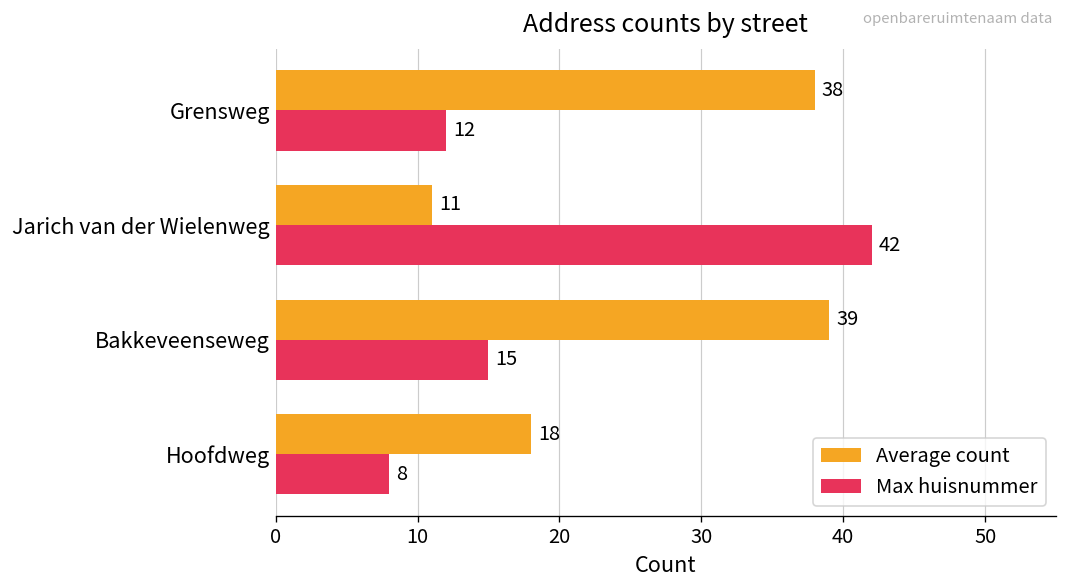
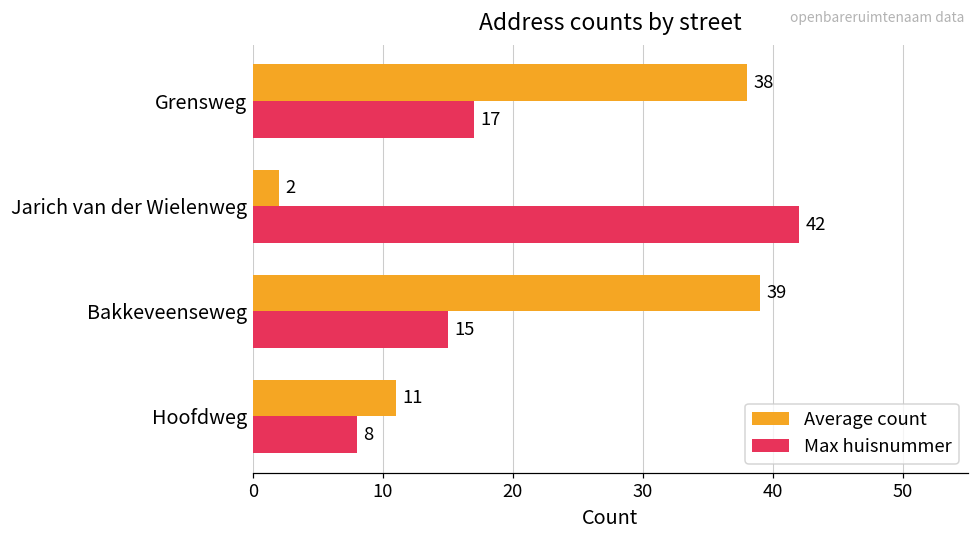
Max huisnummer, Grensweg: 12 -> 17
Average count, Jarich van der Wielenweg: 11 -> 2
Average count, Hoofdweg: 18 -> 11
